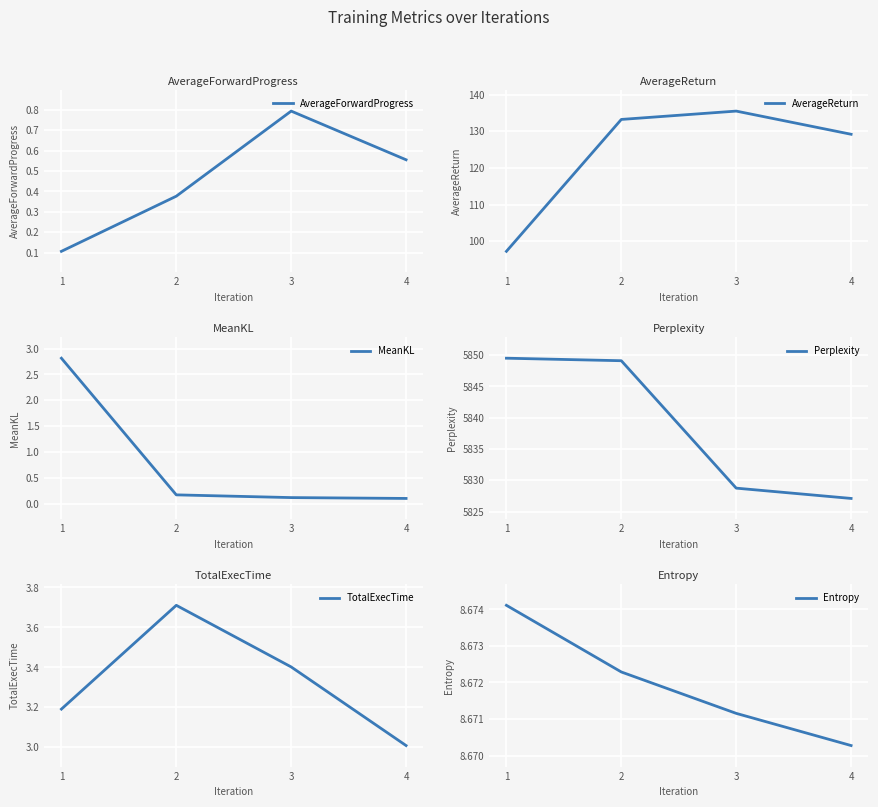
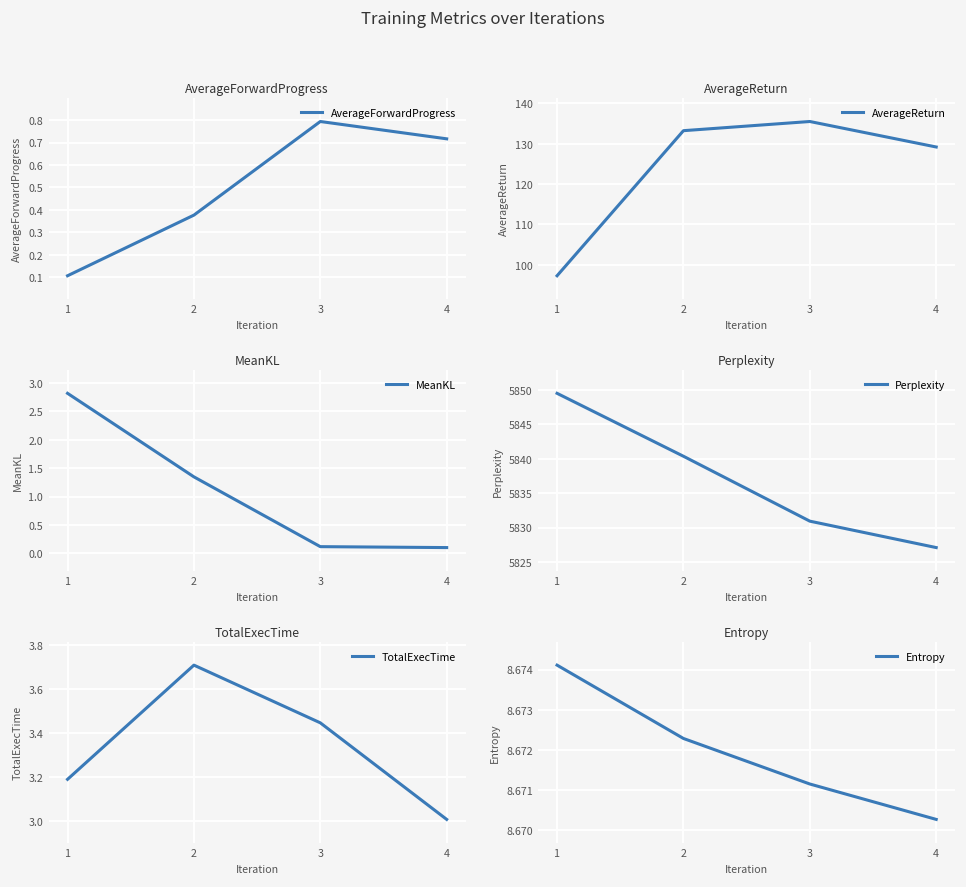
AverageForwardProgress, 4: 0.56 -> 0.72
MeanKL, 2: 0.2 -> 1.3
Perplexity, 2: 5849 -> 5840
Perplexity, 3: 5829 -> 5831
TotalExecTime, 3: 3.40 -> 3.45
